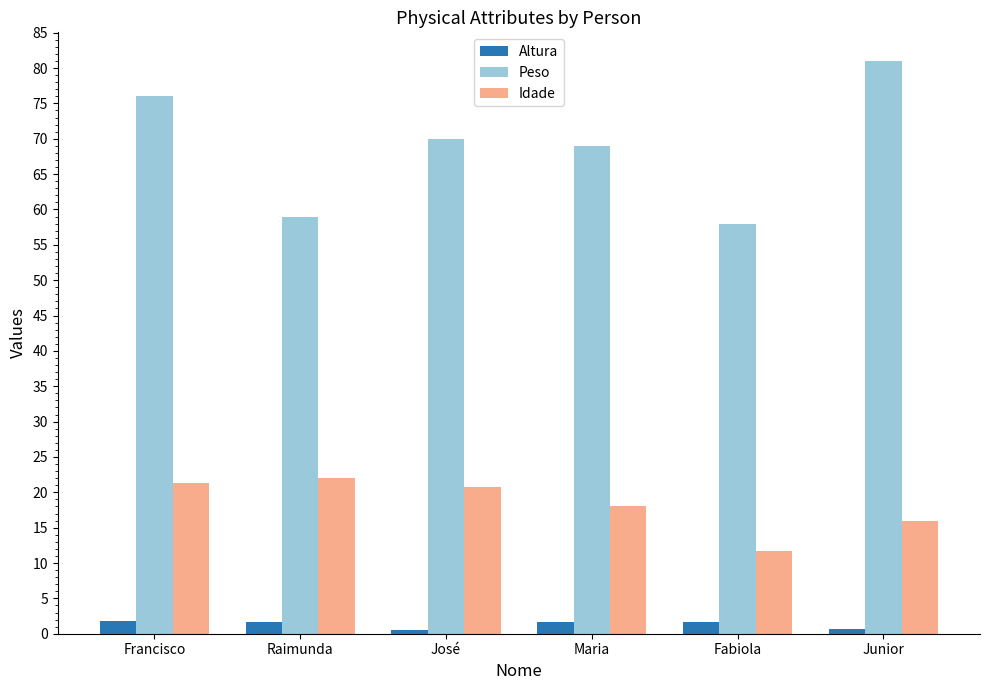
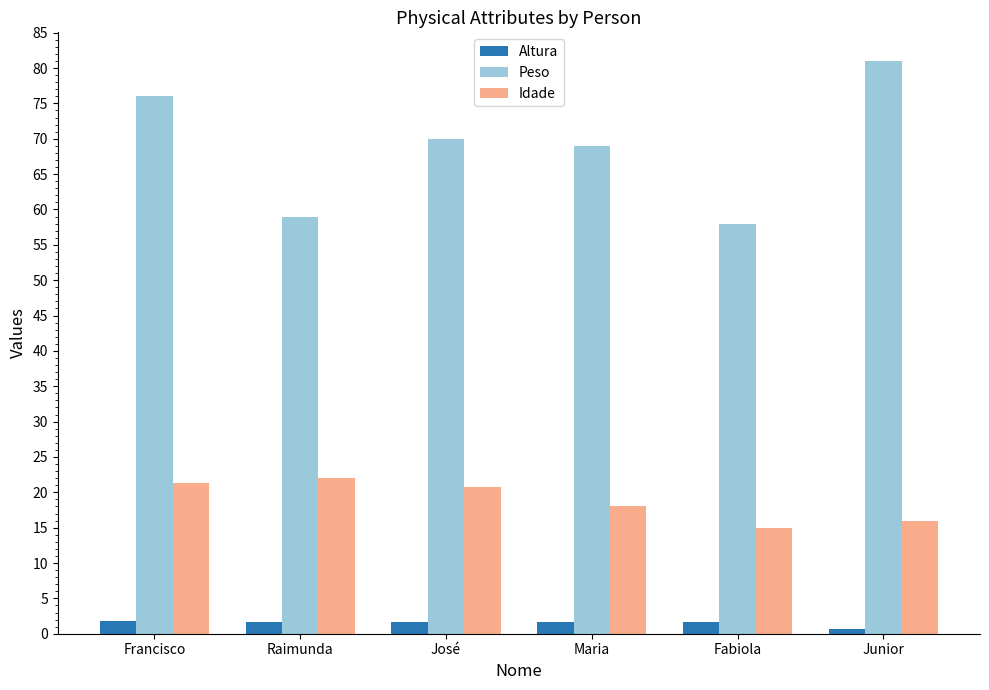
Altura, José: 1 -> 2
Idade, Fabiola: 12 -> 15
